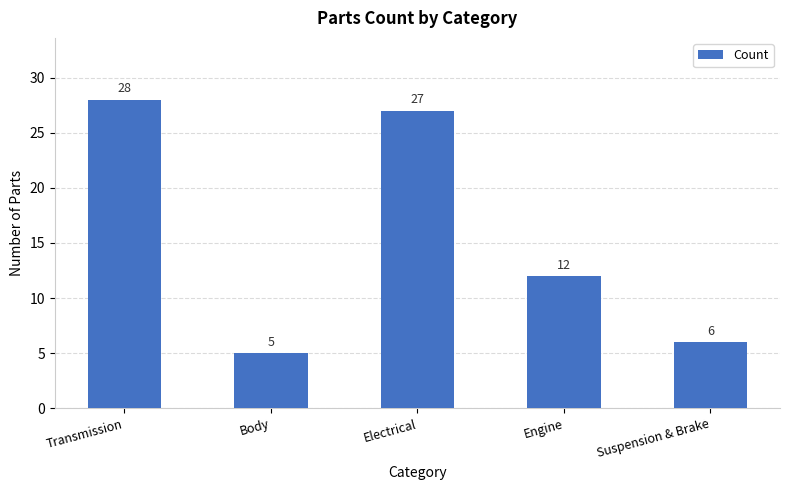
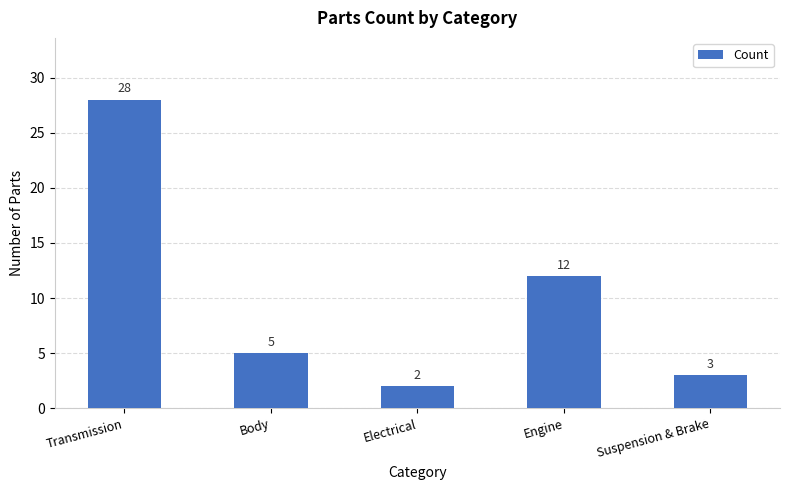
Electrical: 27 -> 2
Suspension & Brake: 6 -> 3
